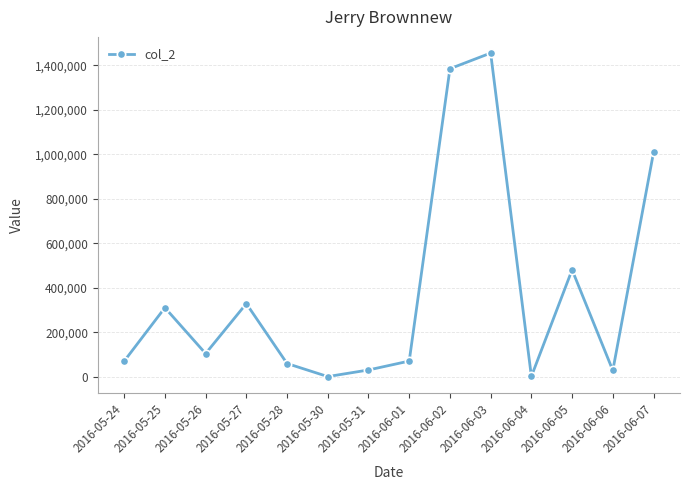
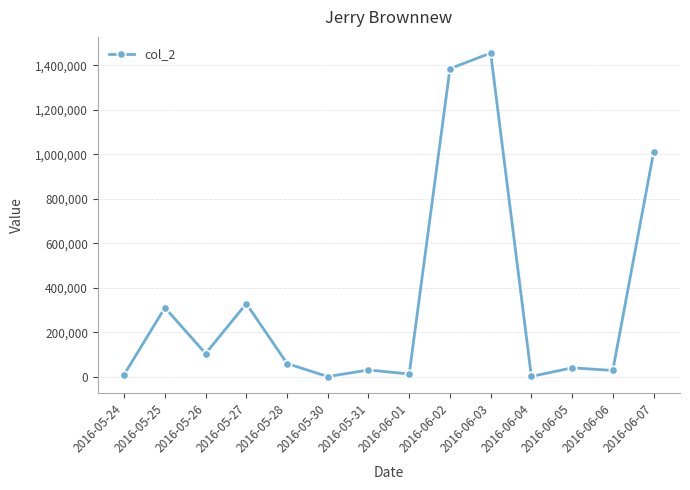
2016-05-24: 70,000 -> 10,000
2016-06-01: 70,000 -> 10,000
2016-06-05: 480,000 -> 40,000
